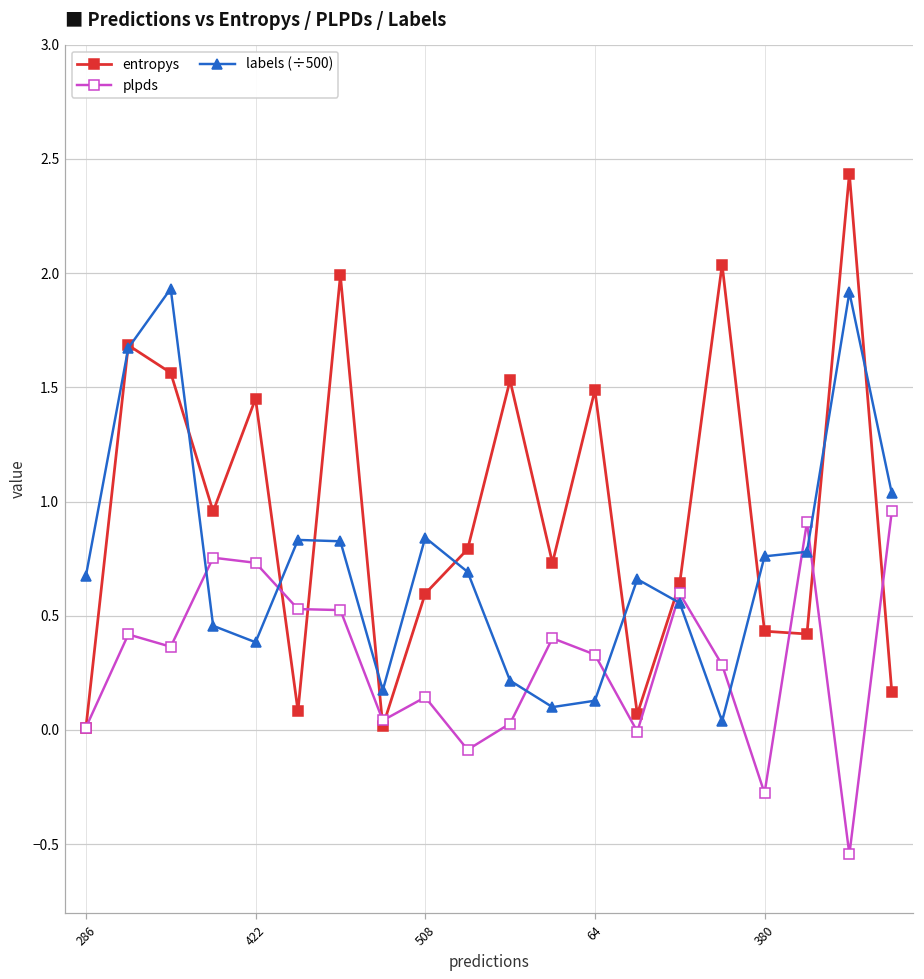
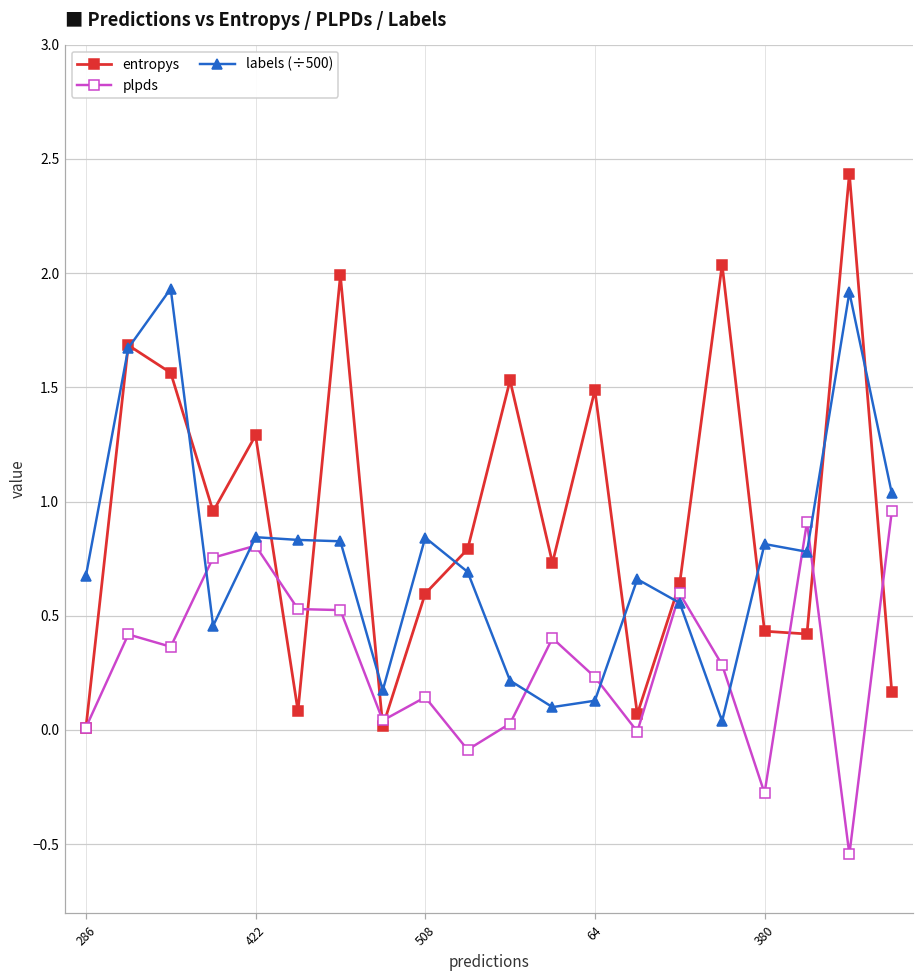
entropys, 422: 1.45 -> 1.29
plpds, 422: 0.73 -> 0.81
labels (÷500), 422: 0.38 -> 0.84
plpds, 64: 0.33 -> 0.23
labels (÷500), 380: 0.76 -> 0.81
